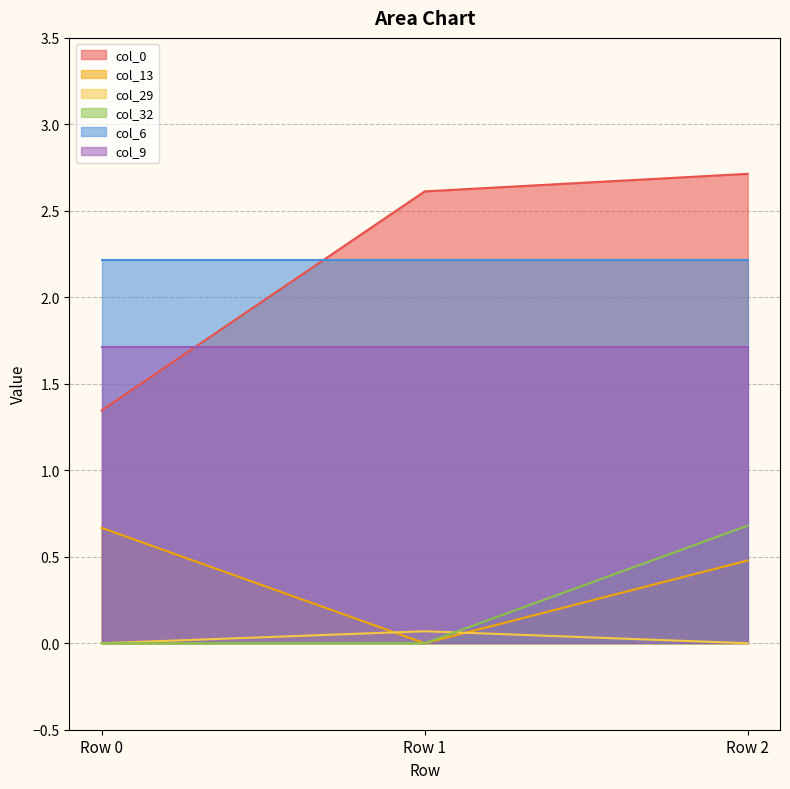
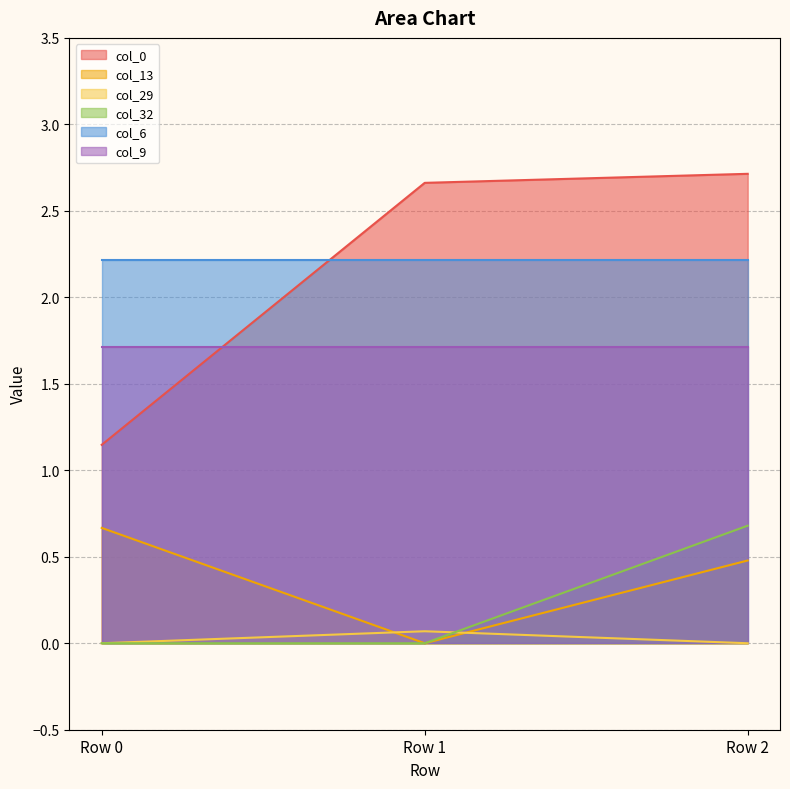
col_0, Row 0: 1.35 -> 1.15
col_0, Row 1: 2.61 -> 2.66
